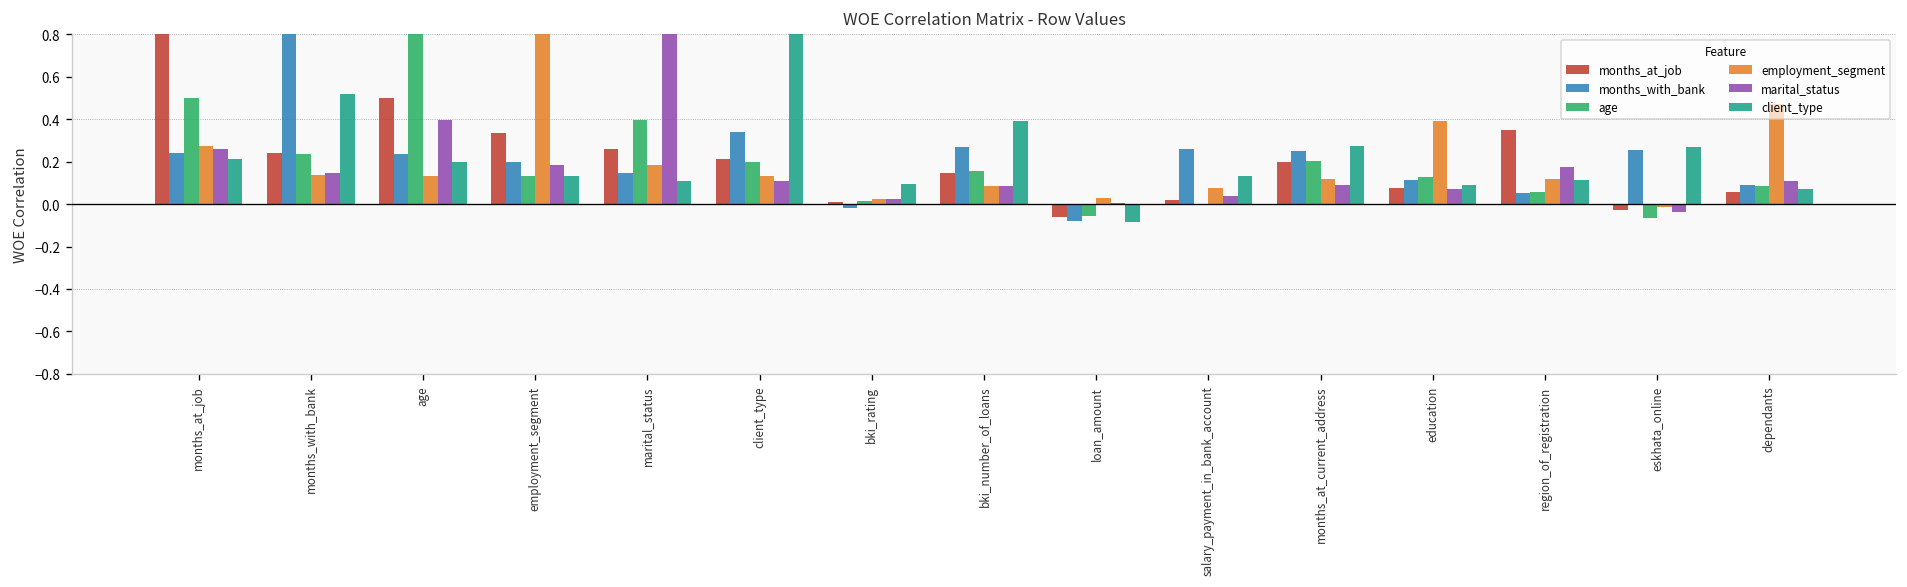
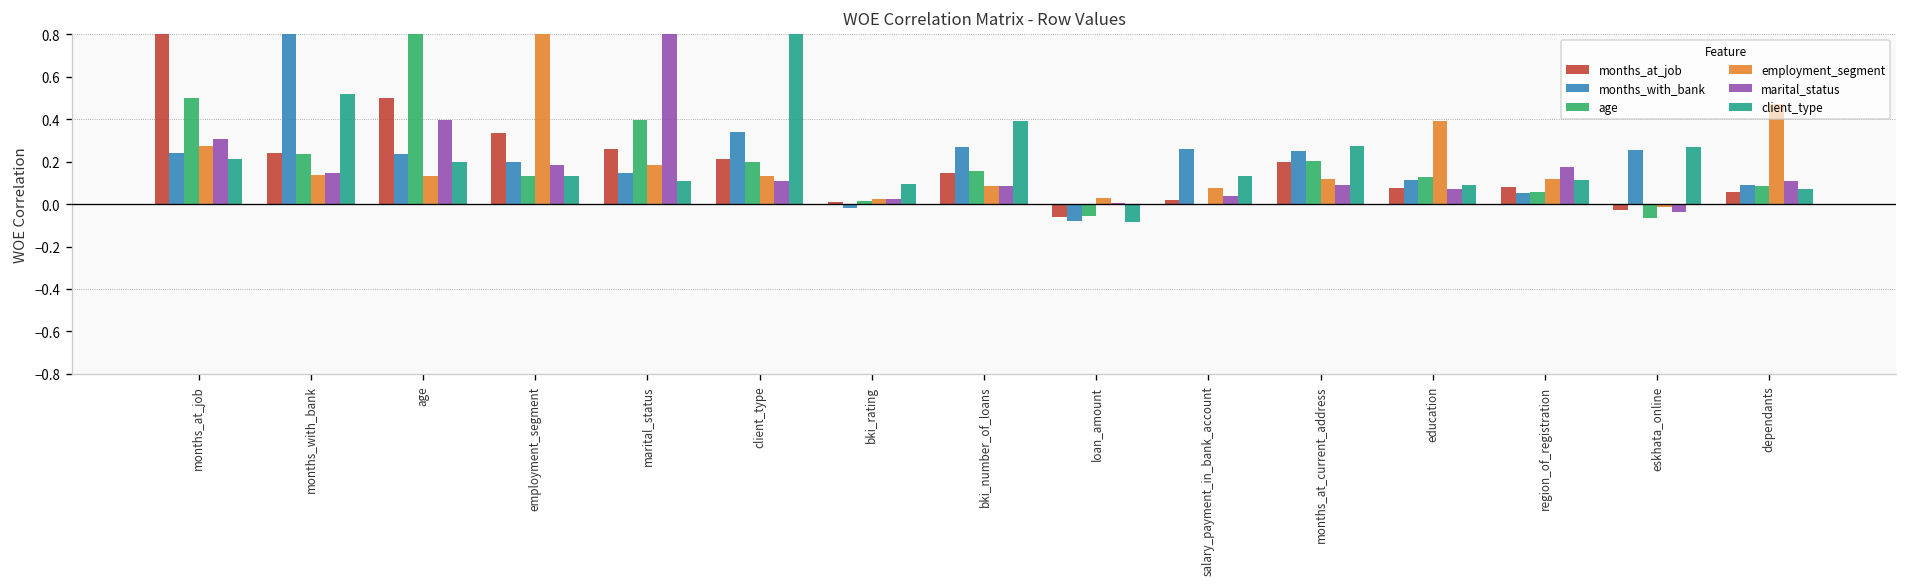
marital_status, months_at_job: 0.26 -> 0.31
months_at_job, region_of_registration: 0.35 -> 0.08
